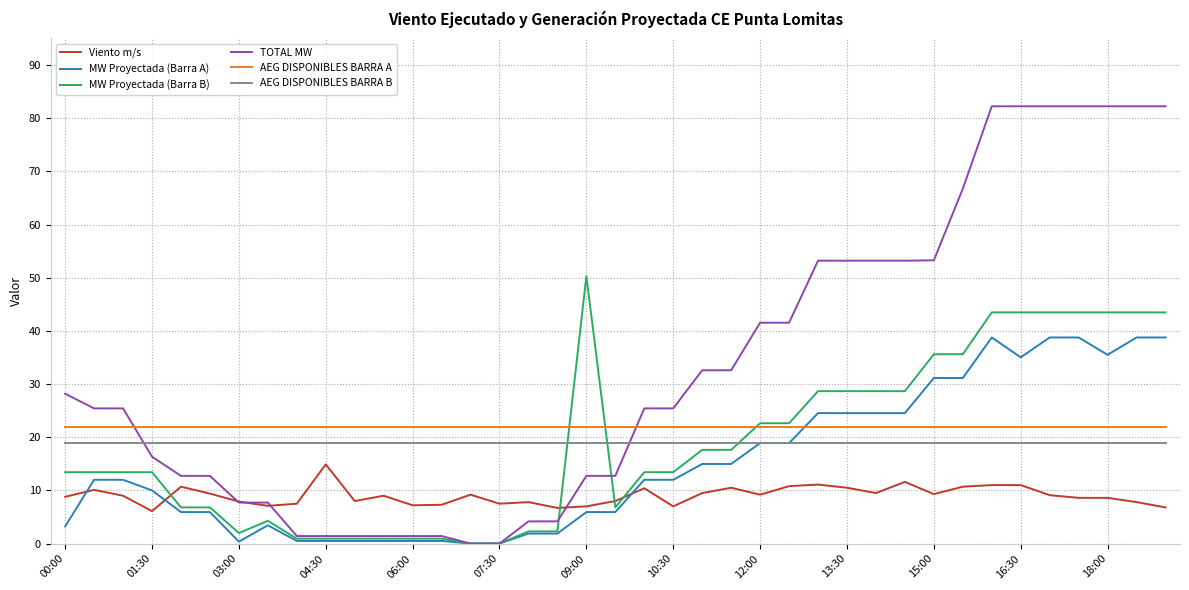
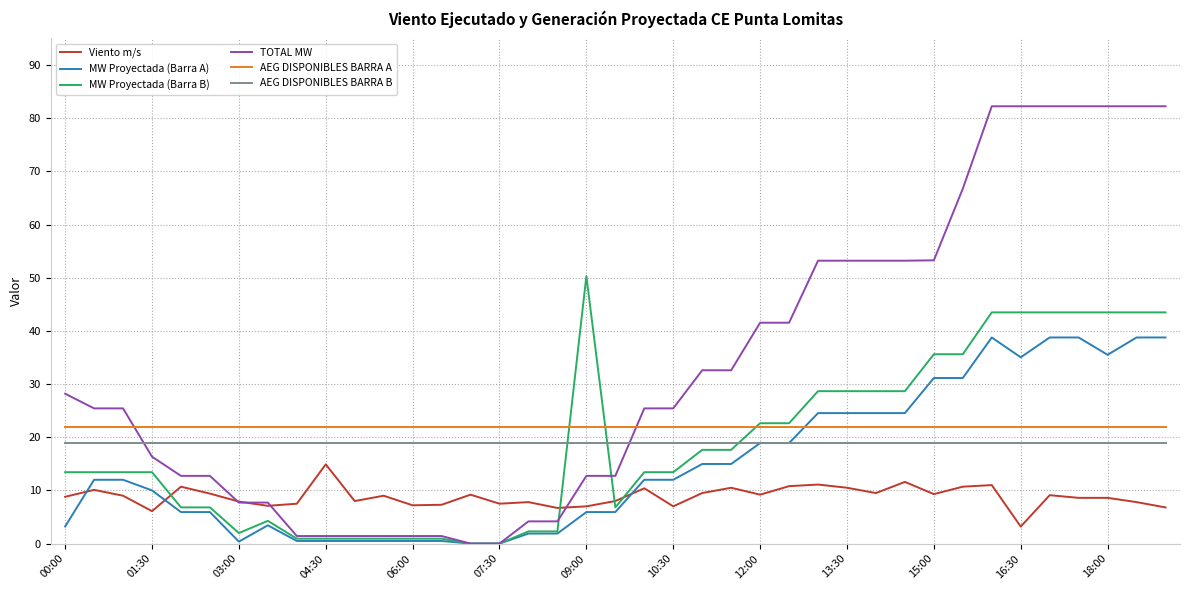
Viento m/s, 16:30: 11 -> 3
